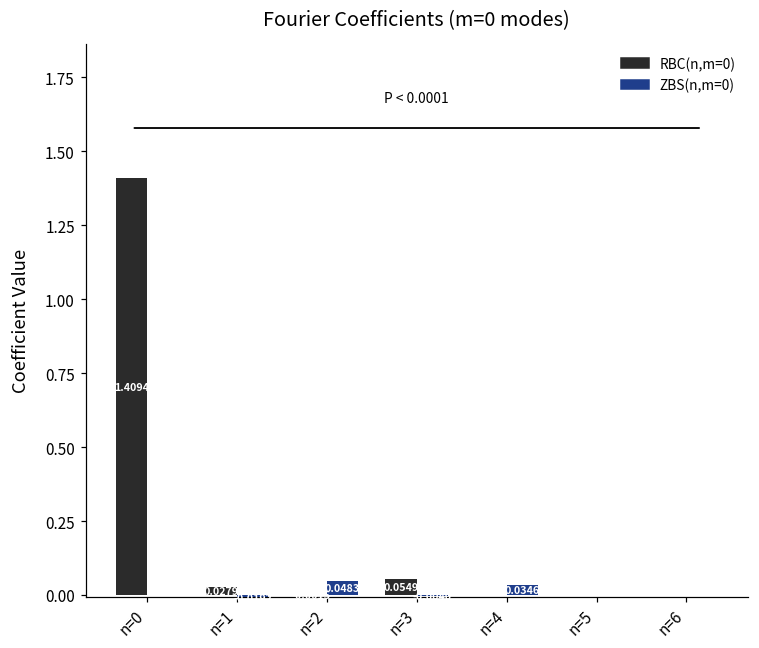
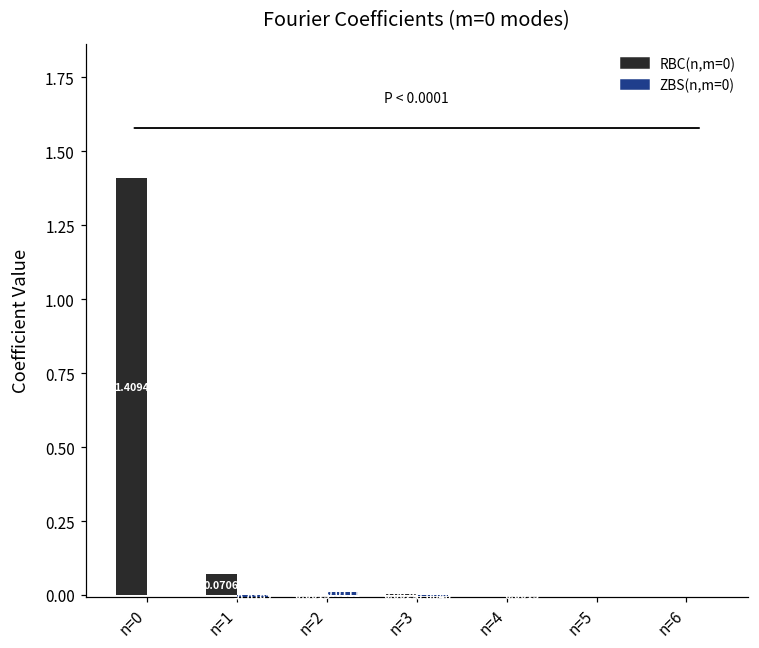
RBC(n,m=0), n=1: 0.0279 -> 0.0706
ZBS(n,m=0), n=2: 0.05 -> 0.01
RBC(n,m=0), n=3: 0.05 -> 0.00
ZBS(n,m=0), n=4: 0.03 -> 0.00
